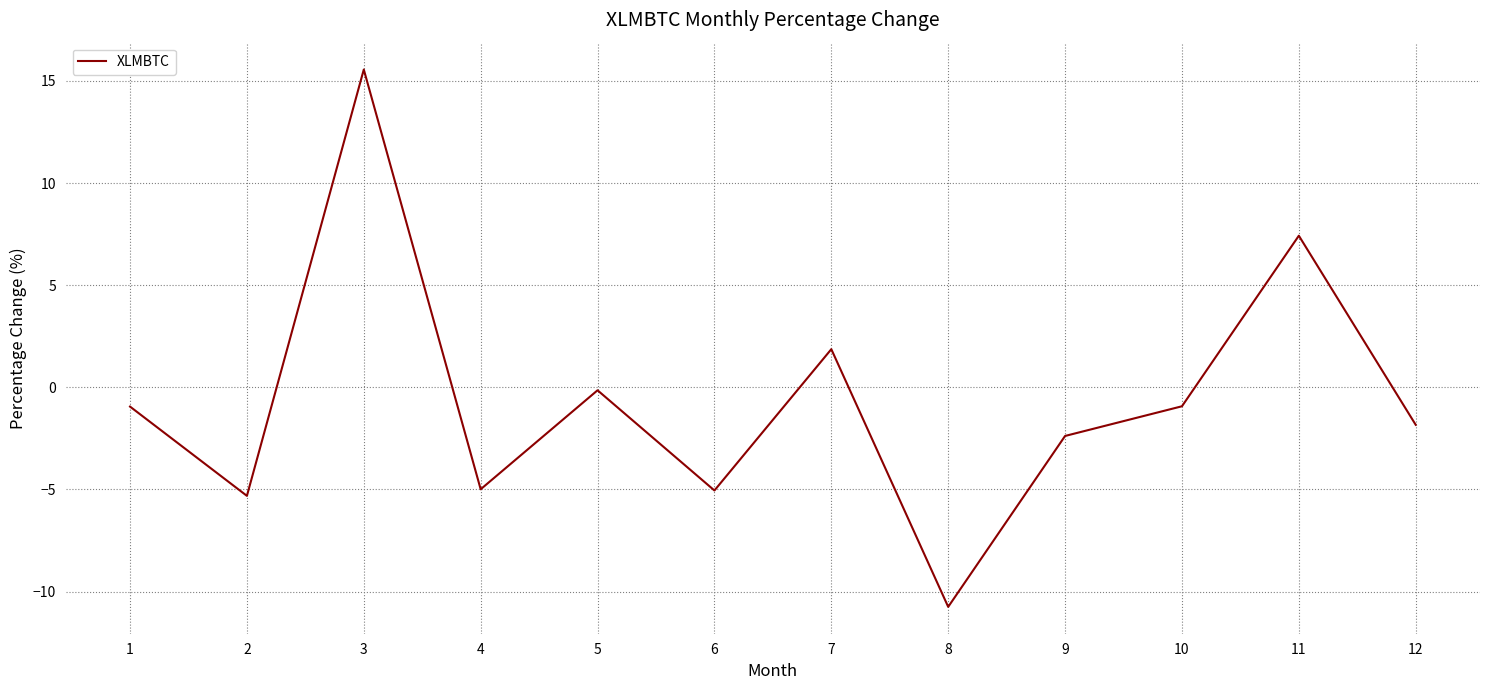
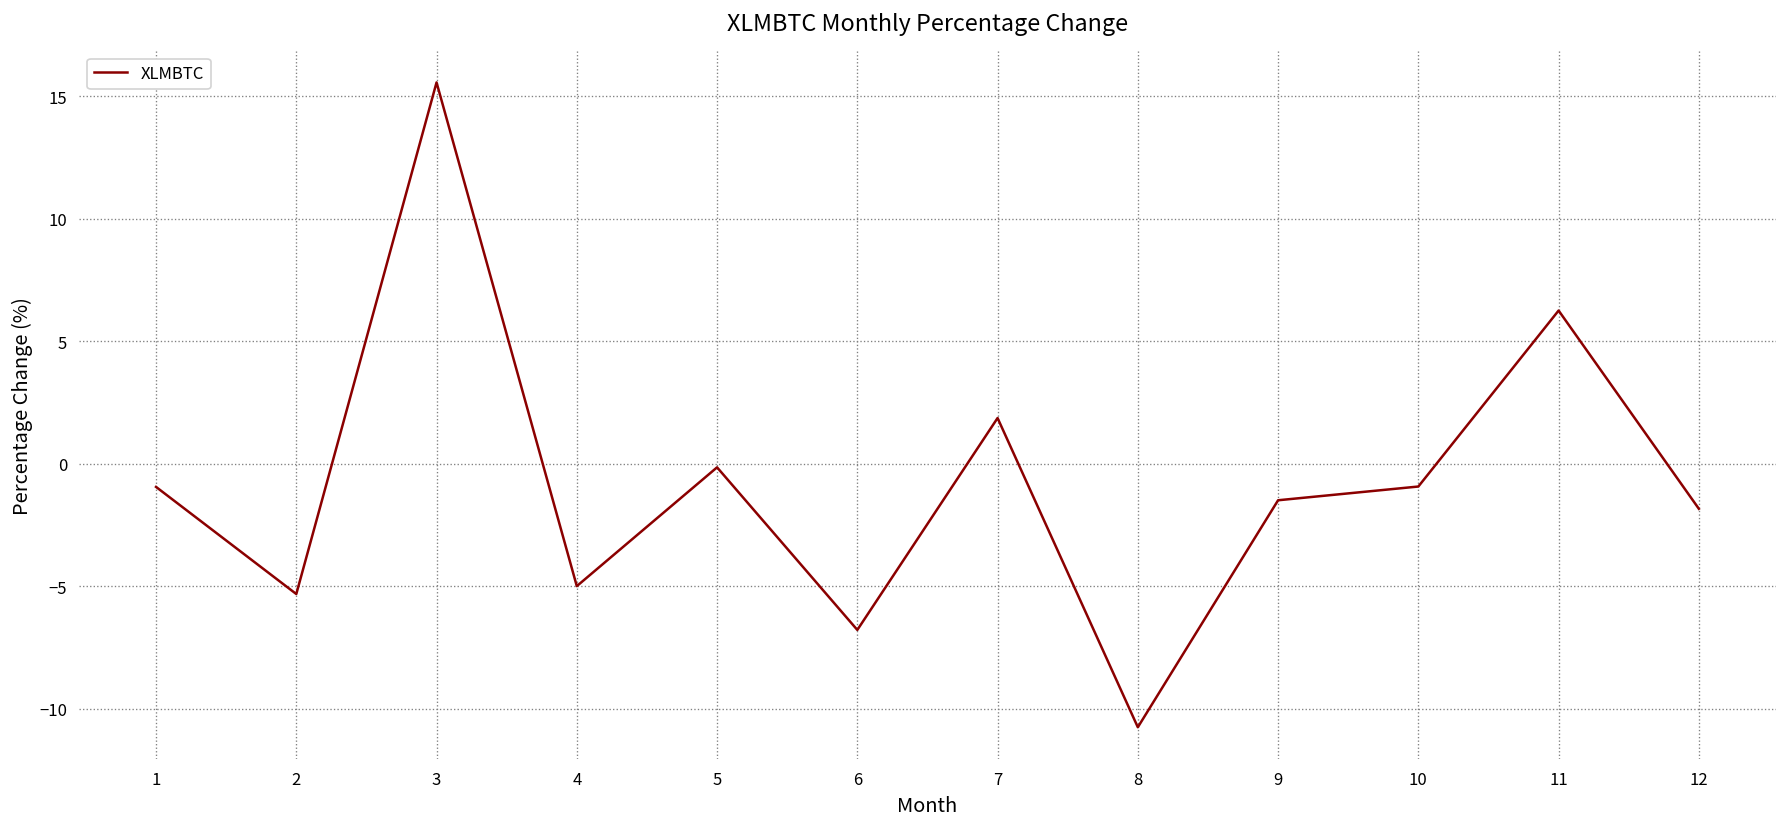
6: -5.1 -> -6.8
9: -2.4 -> -1.5
11: 7.4 -> 6.3
